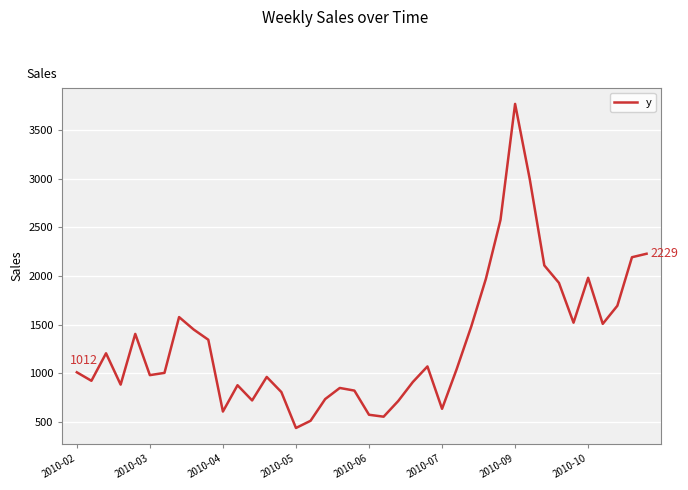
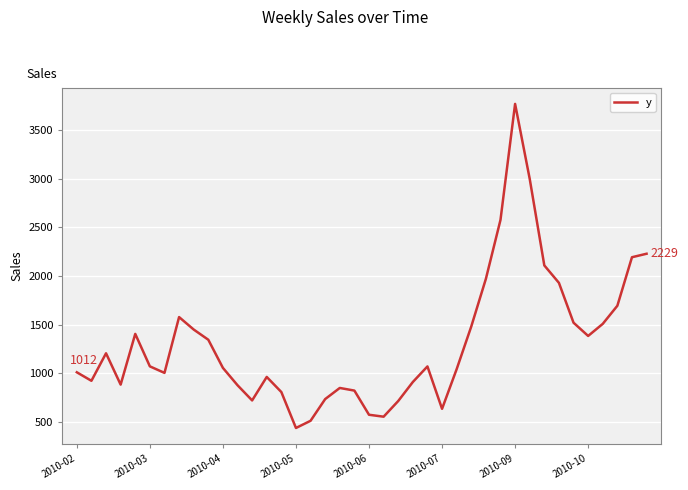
2010-03: 1000 -> 1100
2010-04: 600 -> 1100
2010-10: 2000 -> 1400
